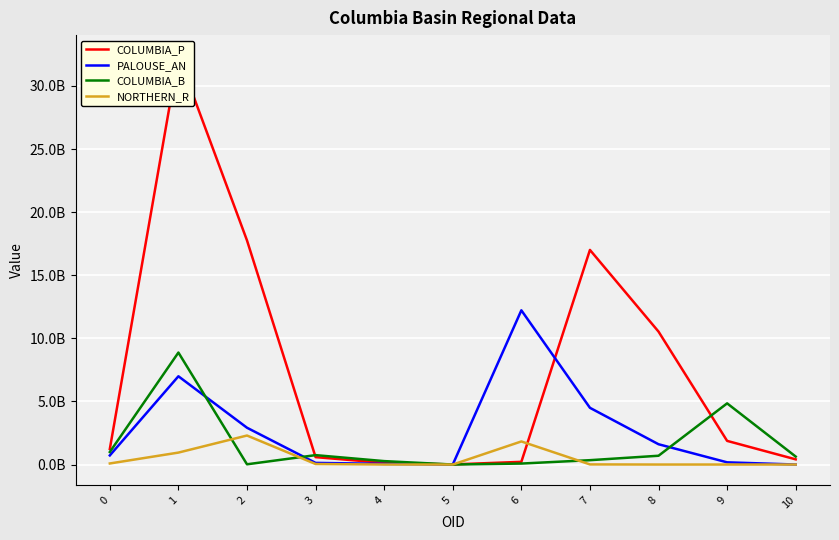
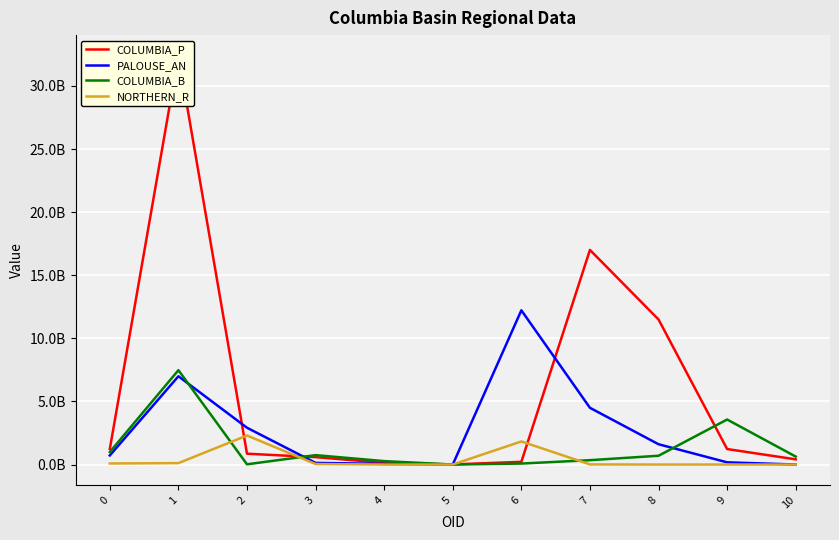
COLUMBIA_B, 1: 8900000000 -> 7500000000
NORTHERN_R, 1: 900000000 -> 100000000
COLUMBIA_P, 2: 17800000000 -> 900000000
COLUMBIA_P, 8: 10500000000 -> 11500000000
COLUMBIA_P, 9: 1900000000 -> 1200000000
COLUMBIA_B, 9: 4800000000 -> 3600000000
